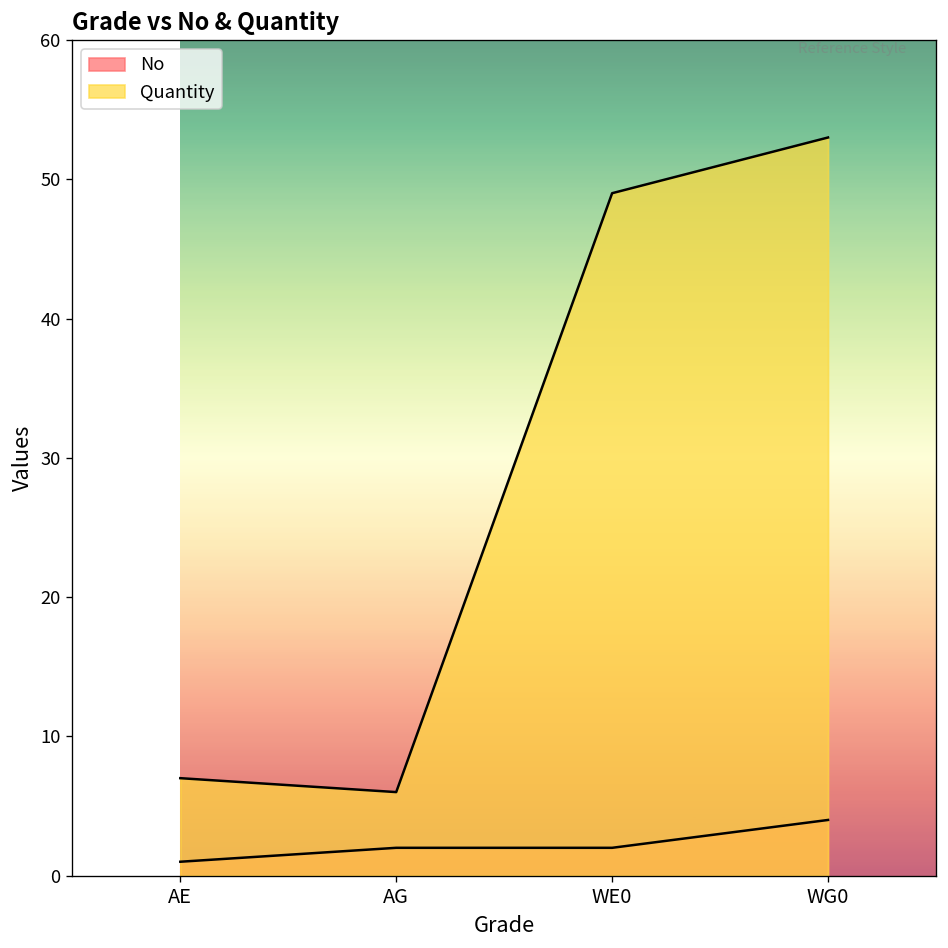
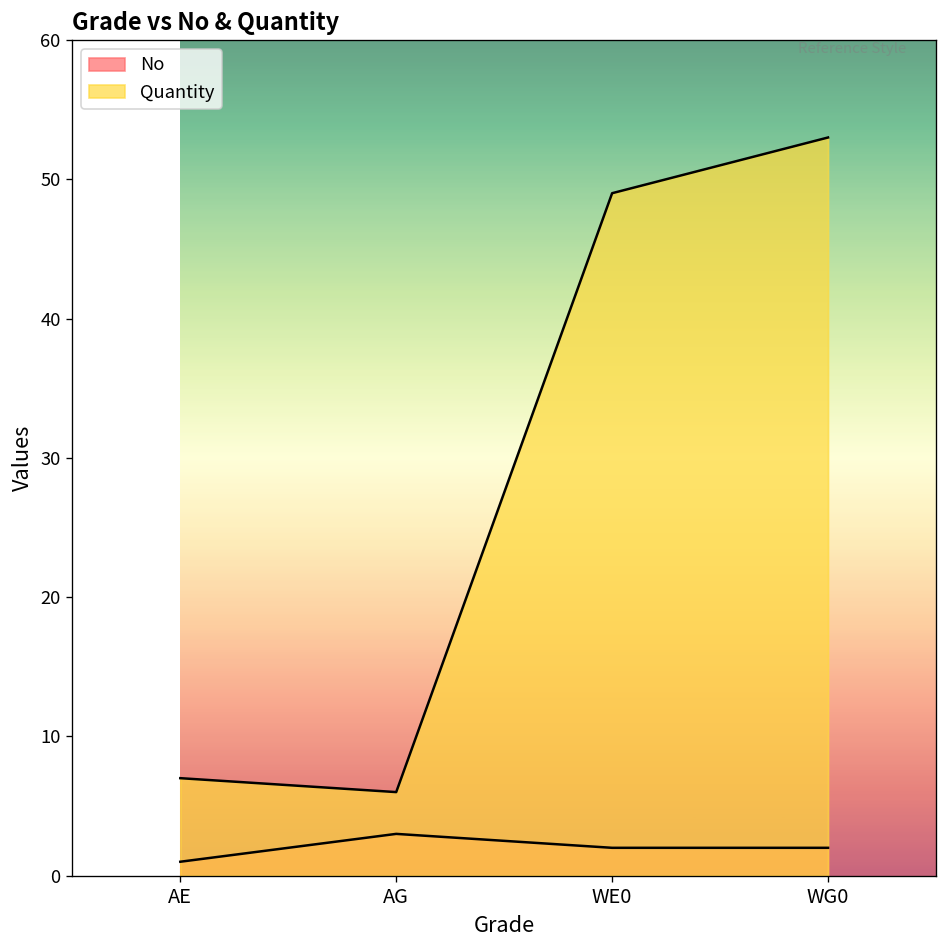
No, AG: 2 -> 3
No, WG0: 4 -> 2
